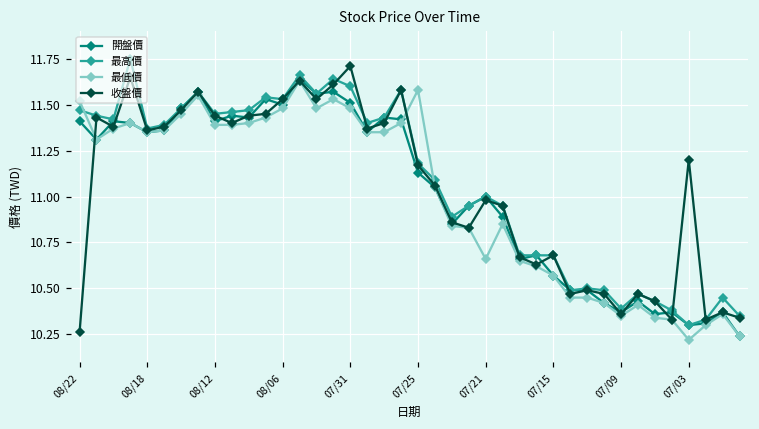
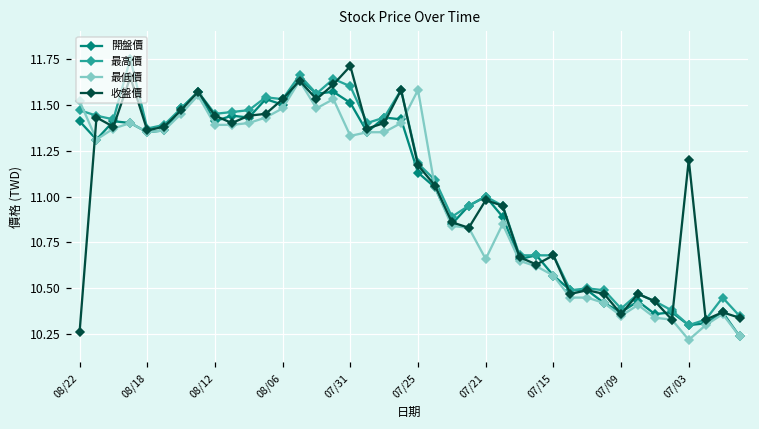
最低價, 07/31: 11.48 -> 11.33
